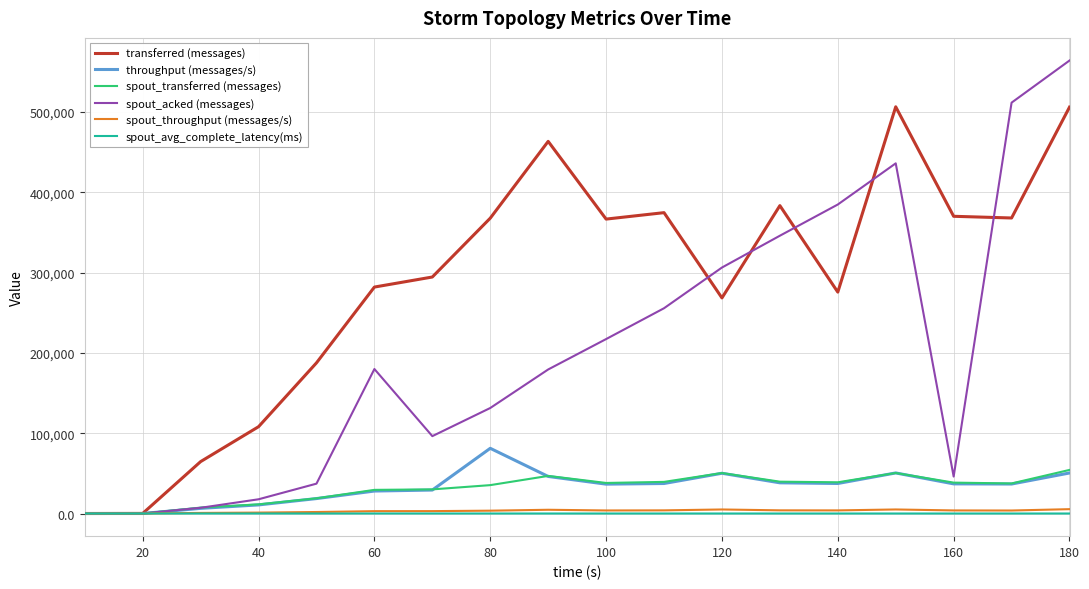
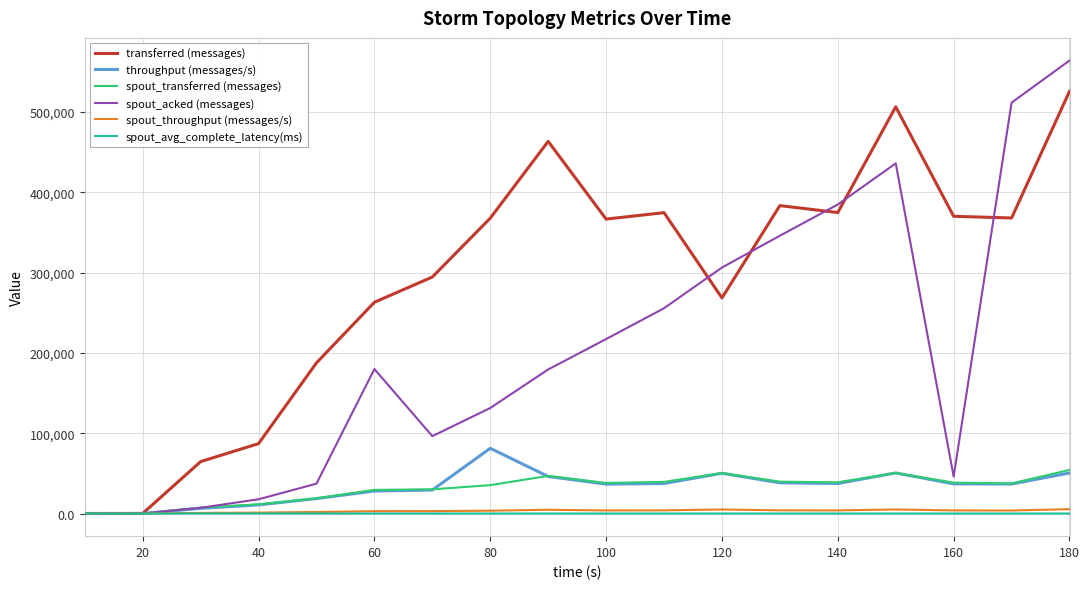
transferred (messages), 40: 110,000 -> 90,000
transferred (messages), 60: 280,000 -> 260,000
transferred (messages), 140: 280,000 -> 370,000
transferred (messages), 180: 510,000 -> 530,000
